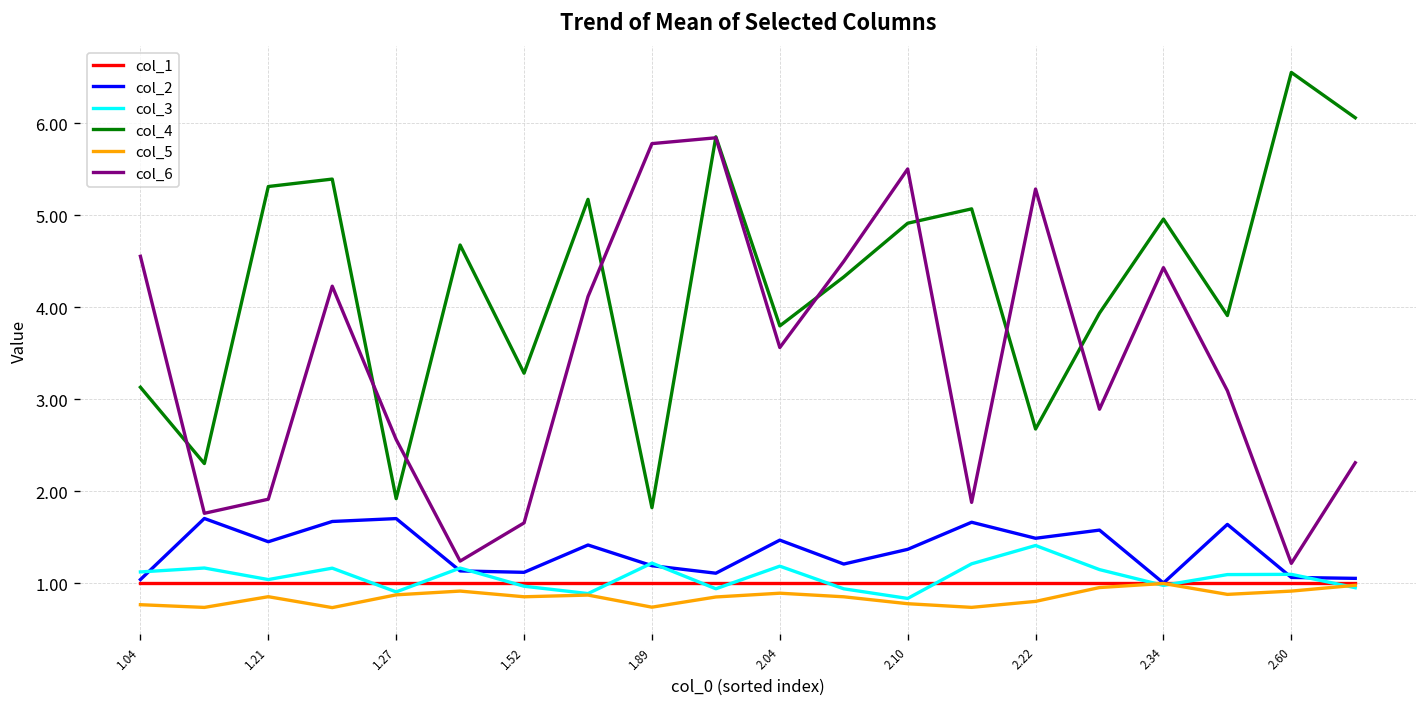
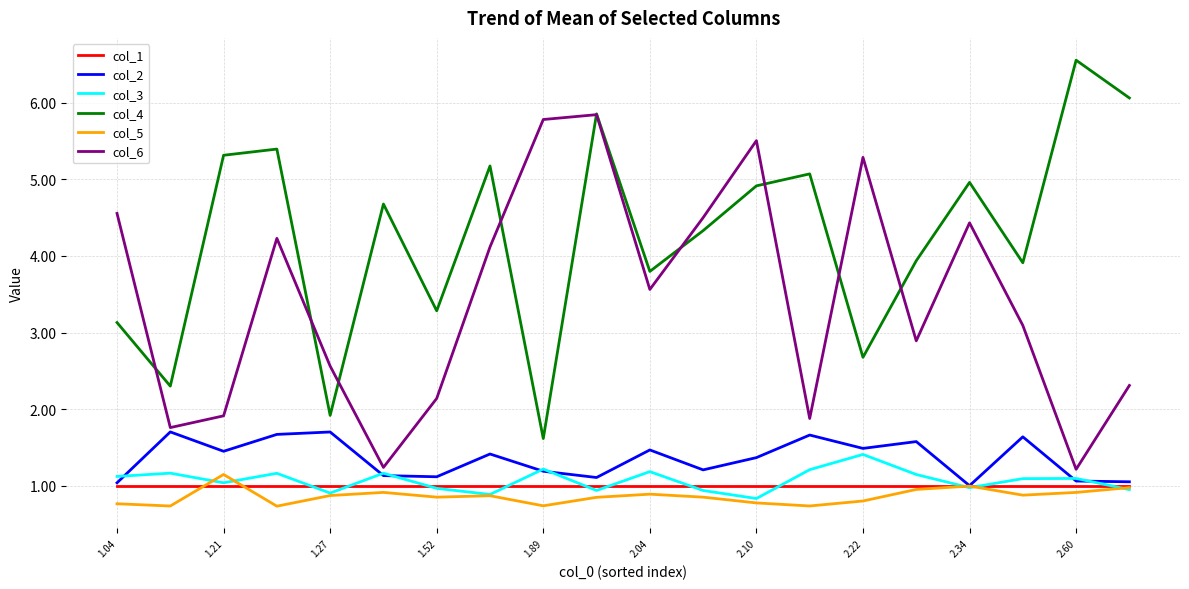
col_5, 1.21: 0.9 -> 1.1
col_6, 1.52: 1.7 -> 2.1
col_4, 1.89: 1.8 -> 1.6
